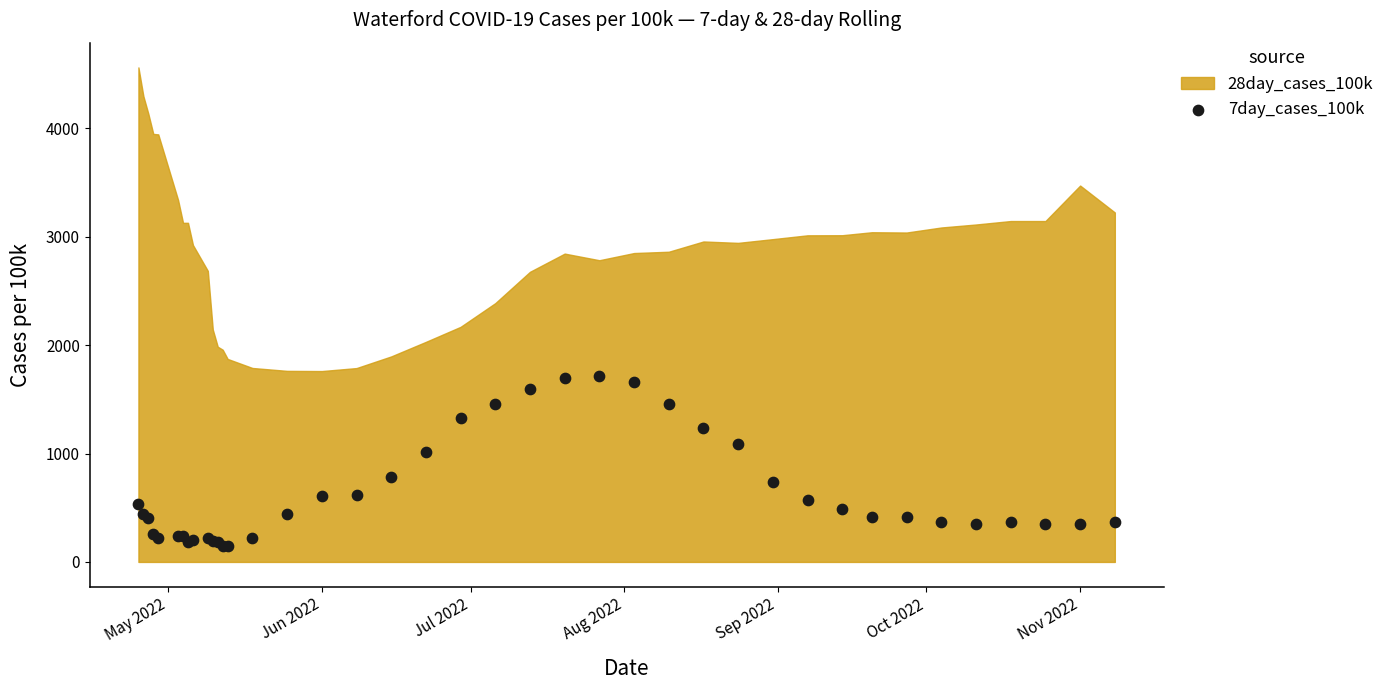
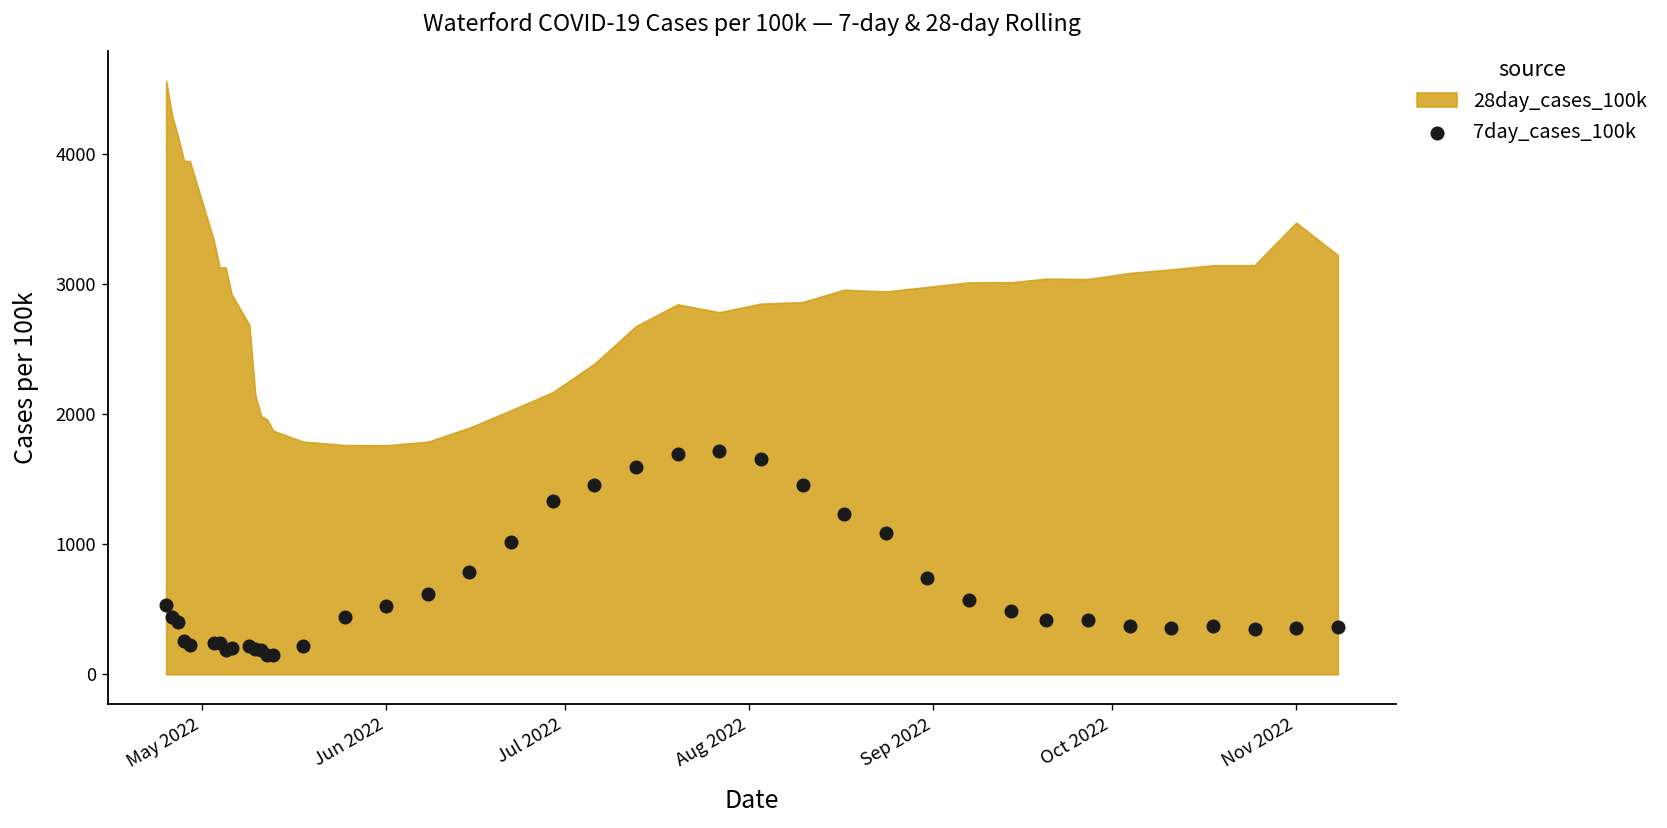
7day_cases_100k, Jun 2022: 600 -> 530
